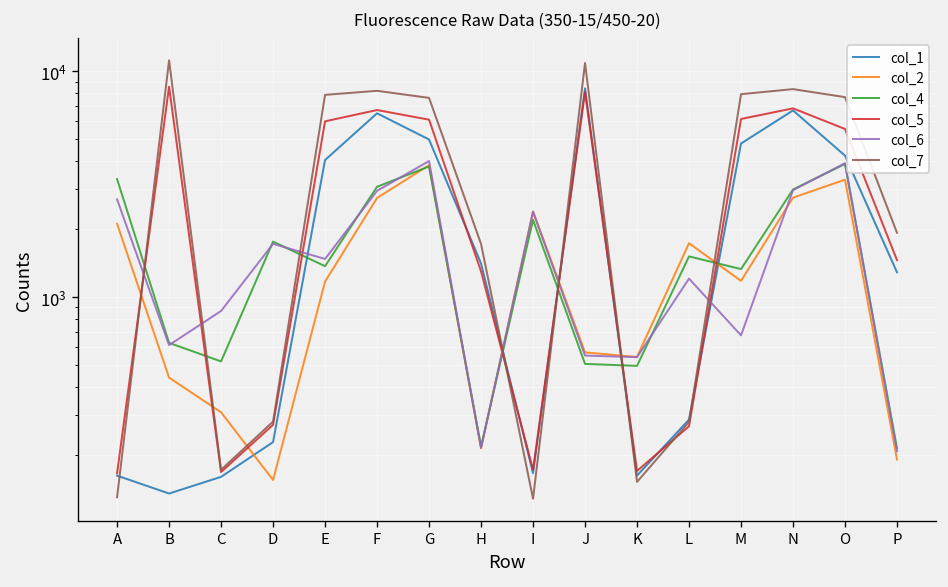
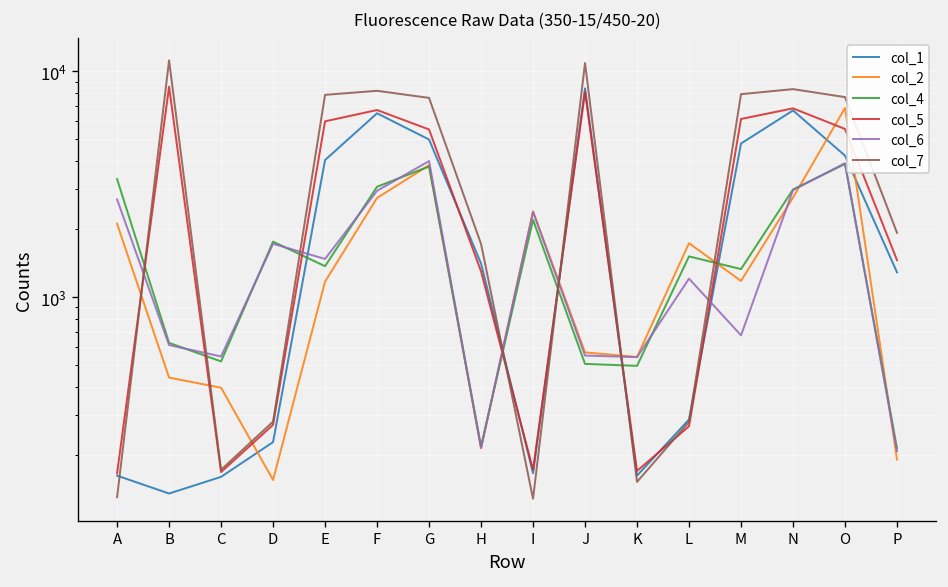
col_2, C: 310 -> 400
col_6, C: 900 -> 550
col_5, G: 6100 -> 5500
col_2, O: 3300 -> 6900
